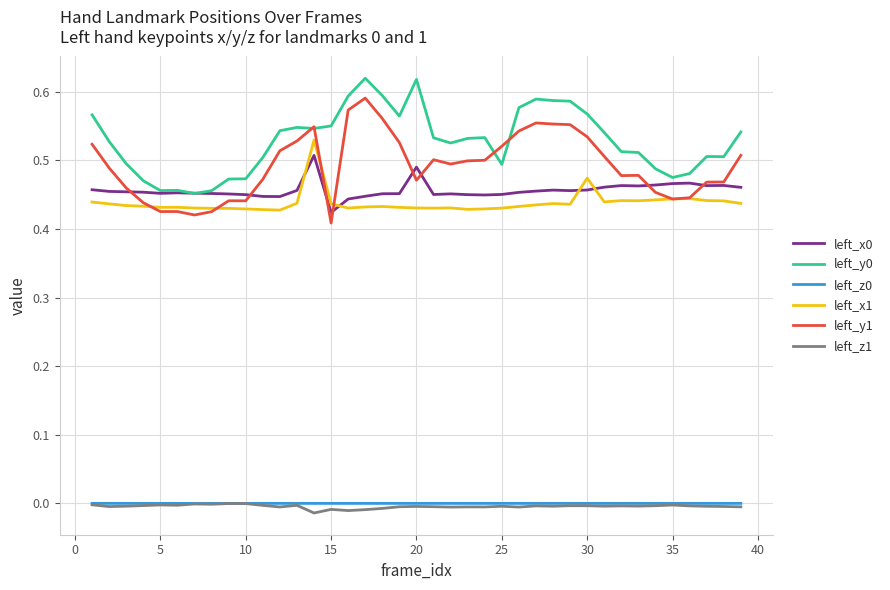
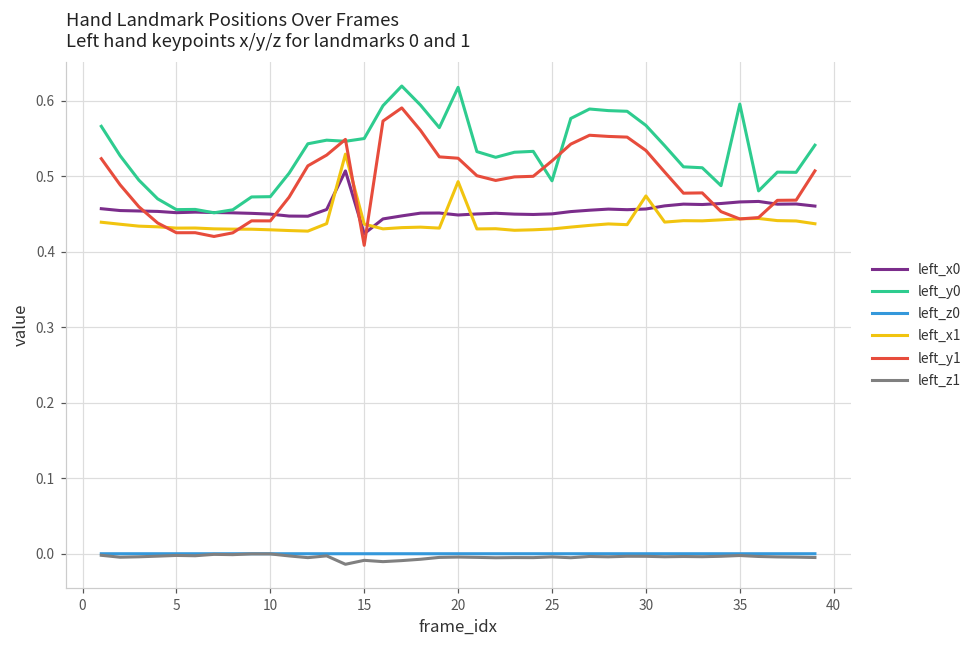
left_x0, 20: 0.49 -> 0.45
left_x1, 20: 0.43 -> 0.49
left_y1, 20: 0.47 -> 0.52
left_y0, 35: 0.47 -> 0.60
